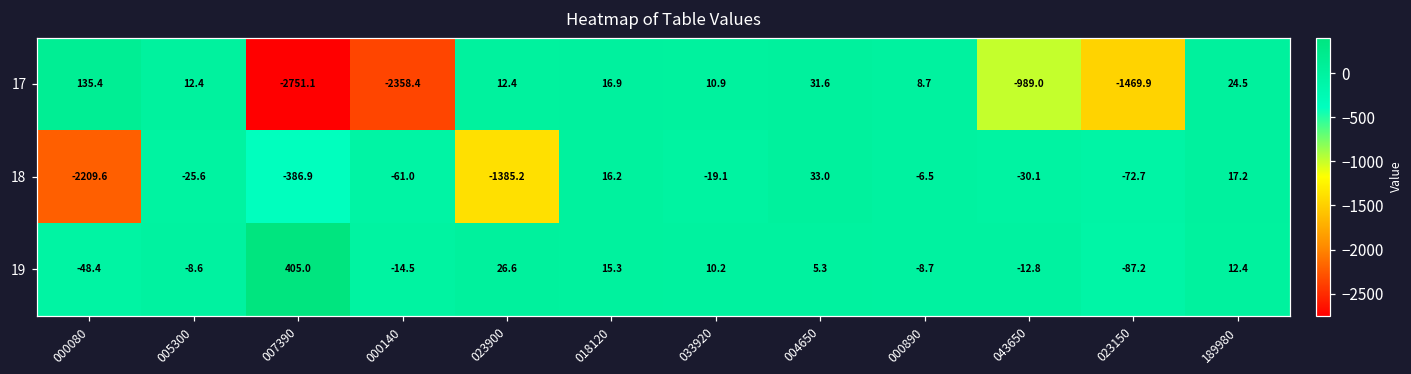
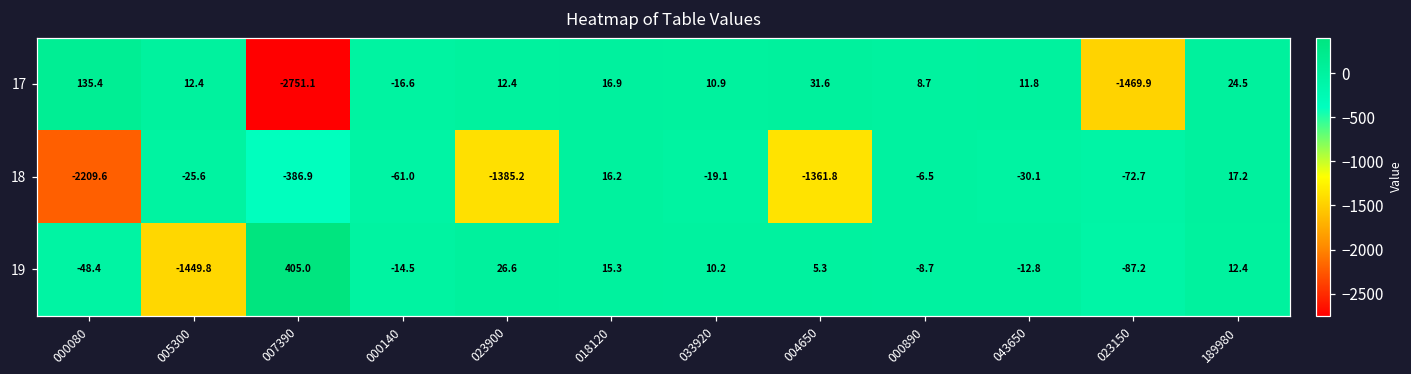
17, 000140: -2358.4 -> -16.6
17, 043650: -989.0 -> 11.8
18, 004650: 33.0 -> -1361.8
19, 005300: -8.6 -> -1449.8
